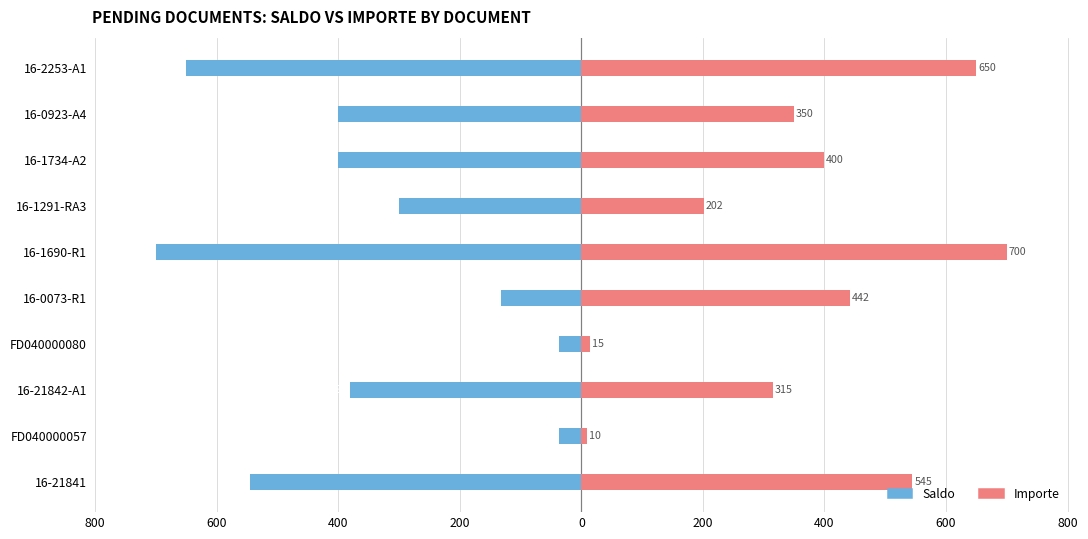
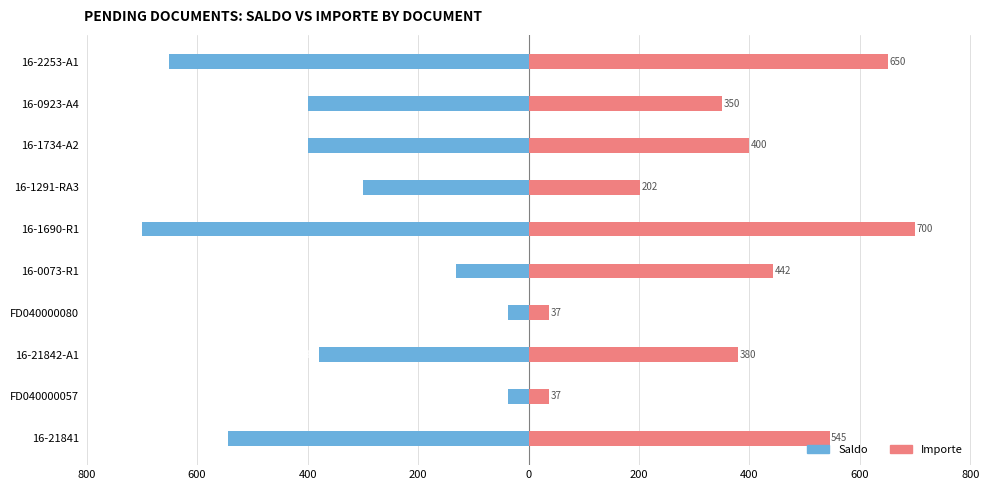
Importe, FD040000080: 15 -> 37
Importe, 16-21842-A1: 315 -> 380
Importe, FD040000057: 10 -> 37
